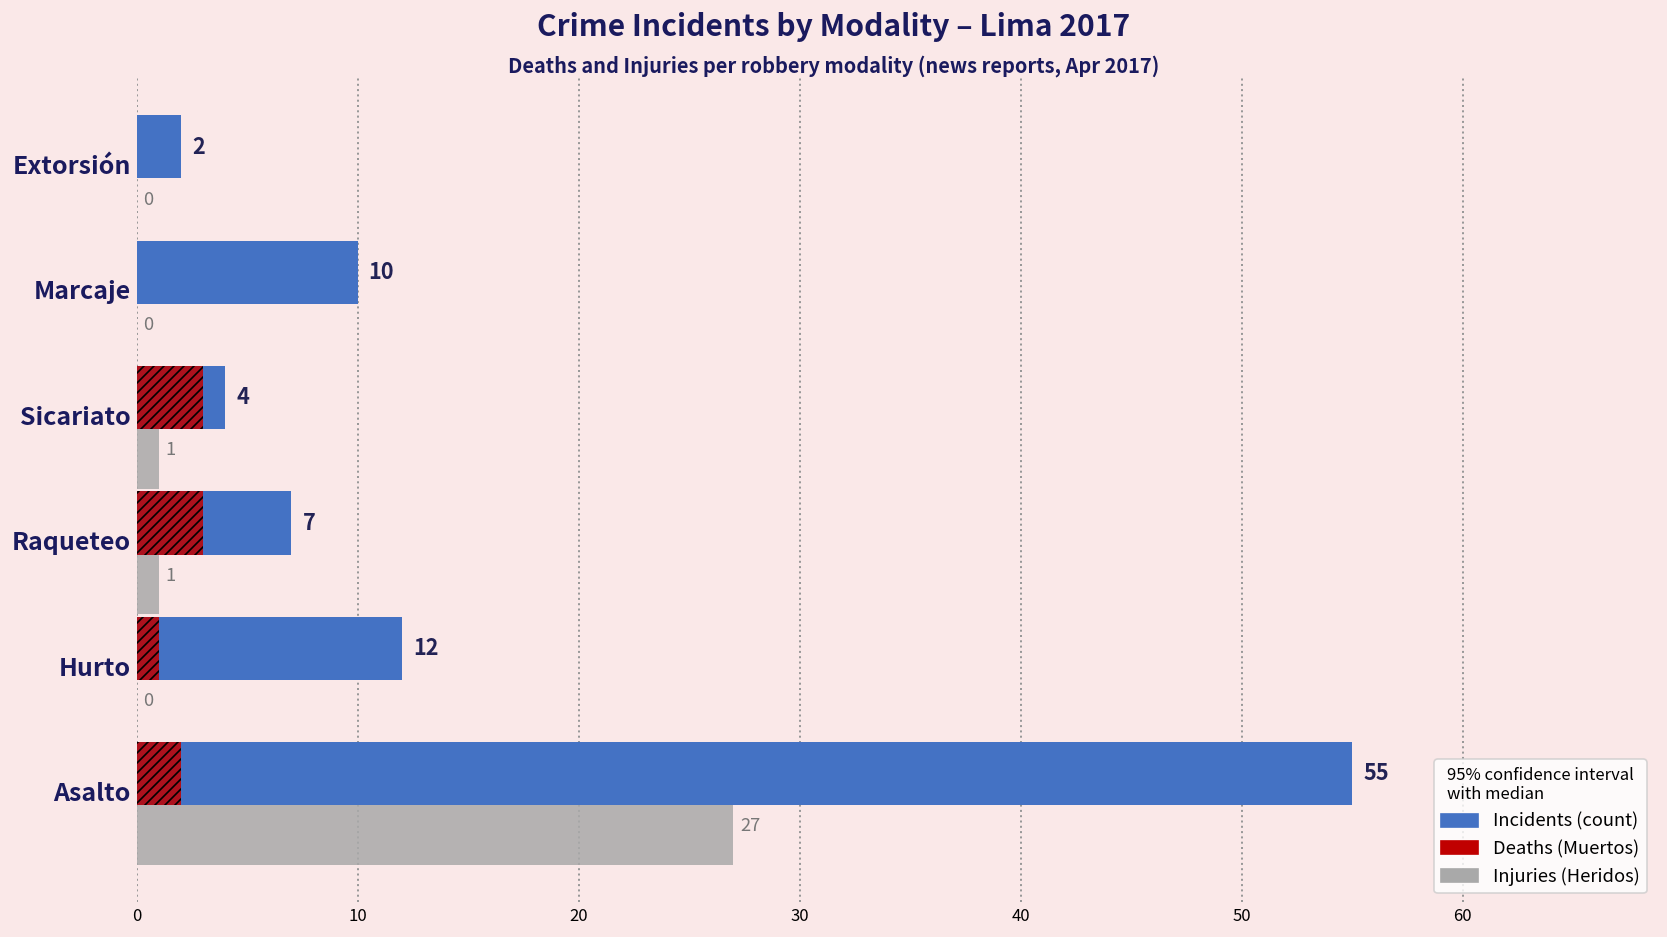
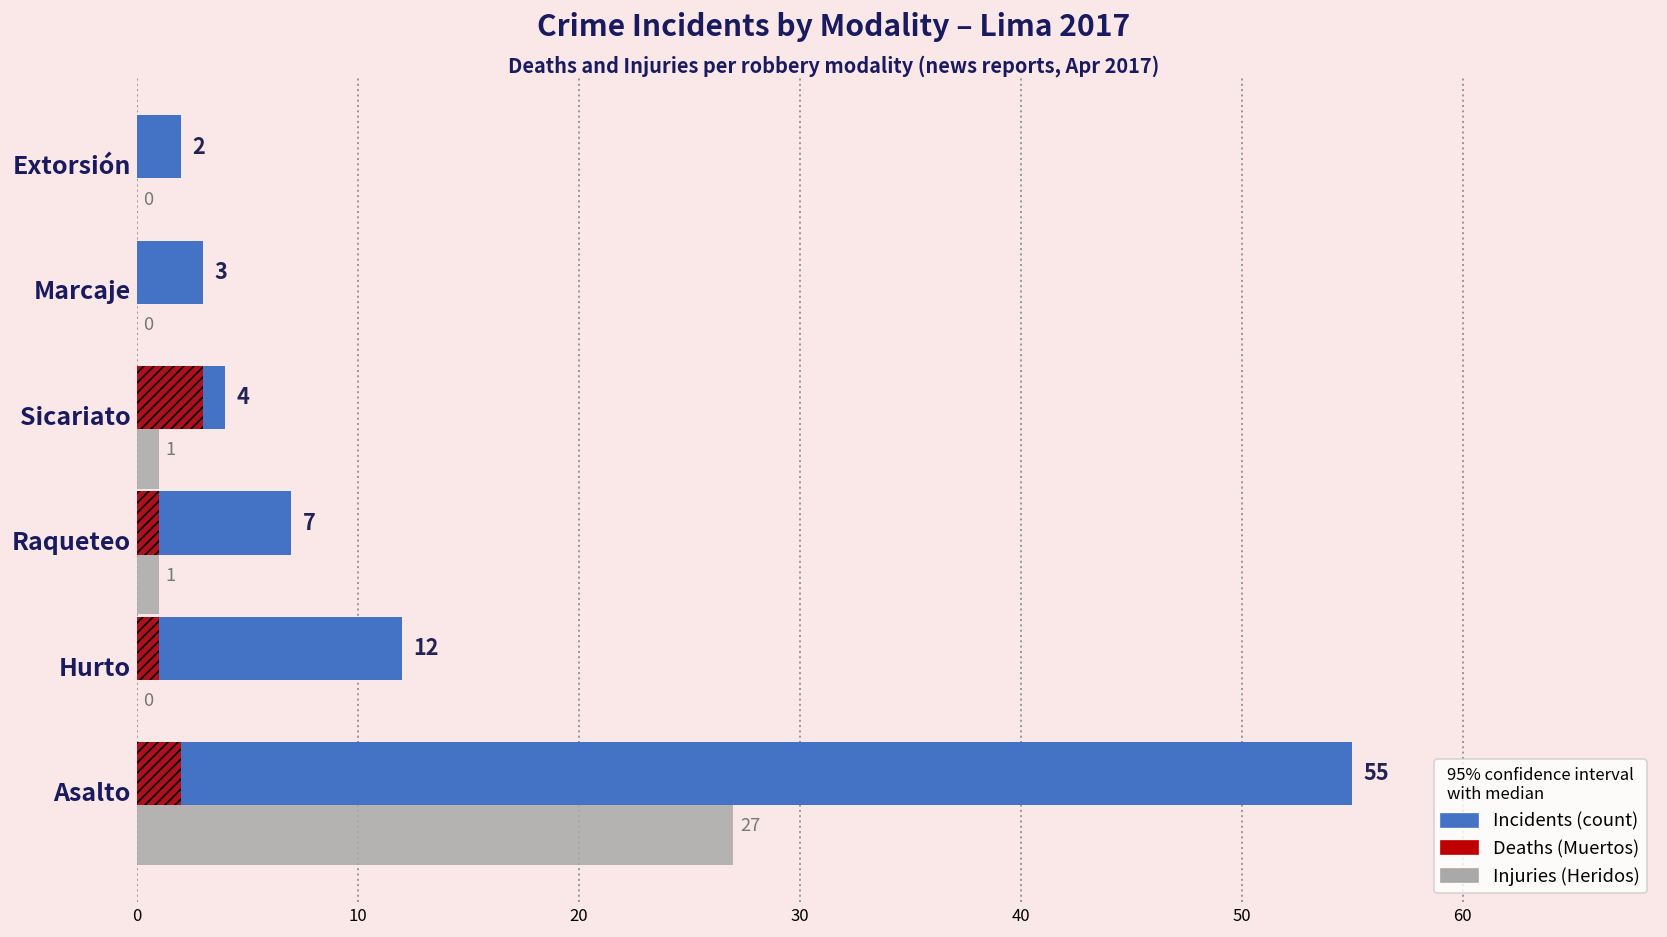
Incidents (count), Marcaje: 10 -> 3
Deaths (Muertos), Raqueteo: 3 -> 1
